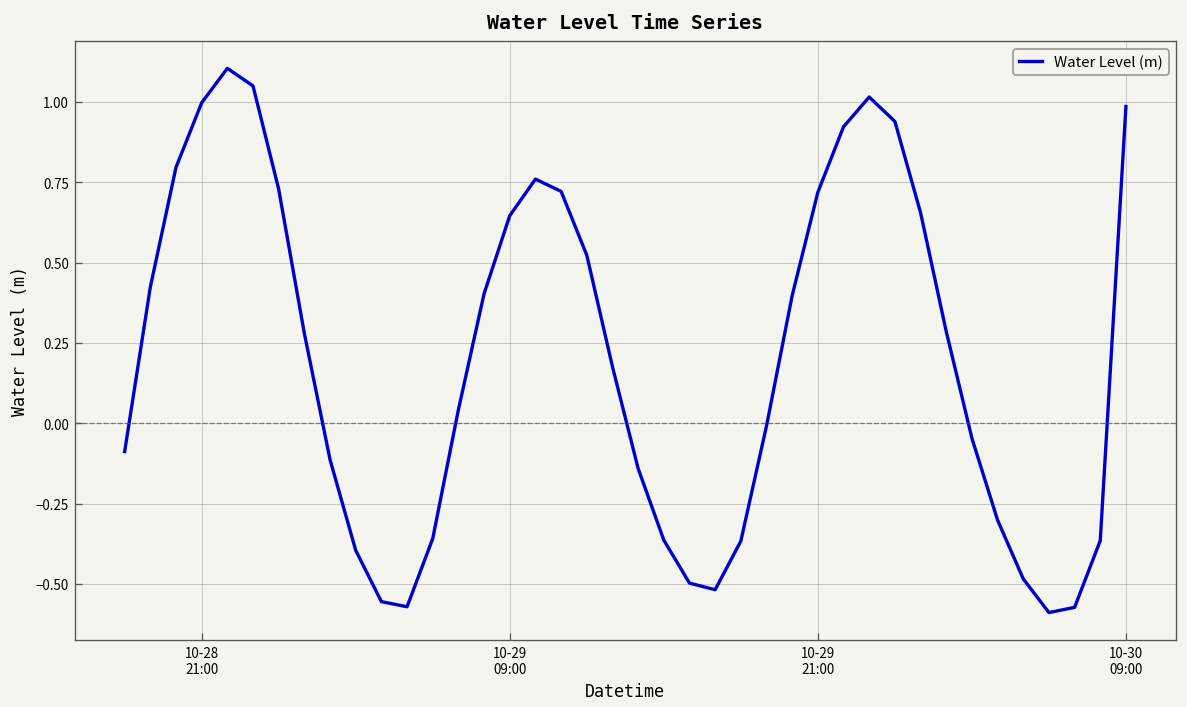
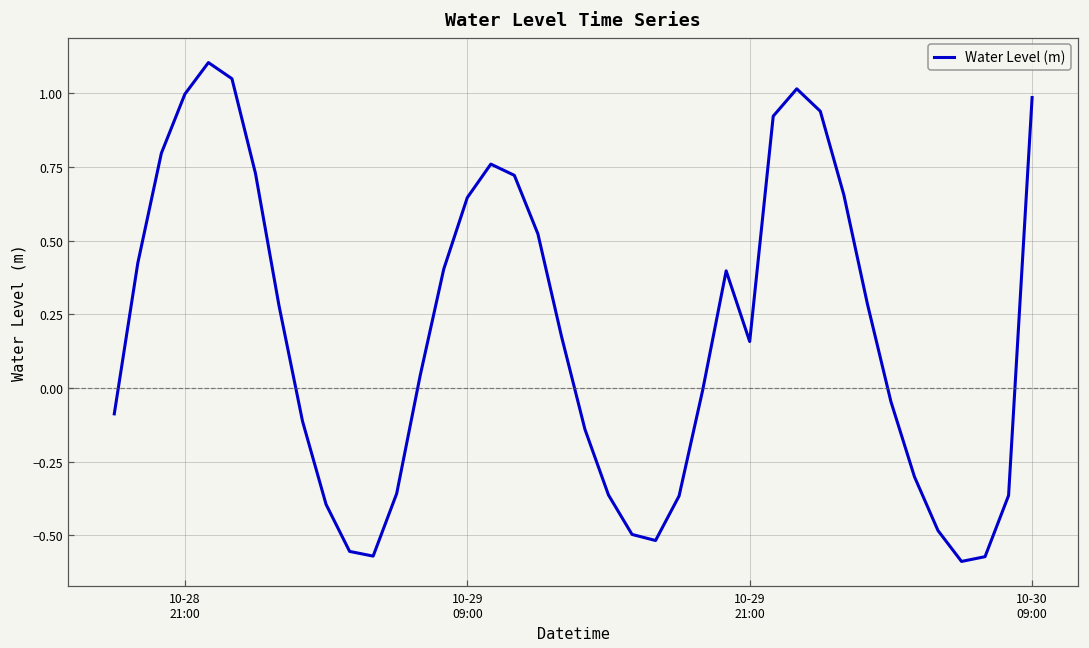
10-29 21:00: 0.72 -> 0.16
